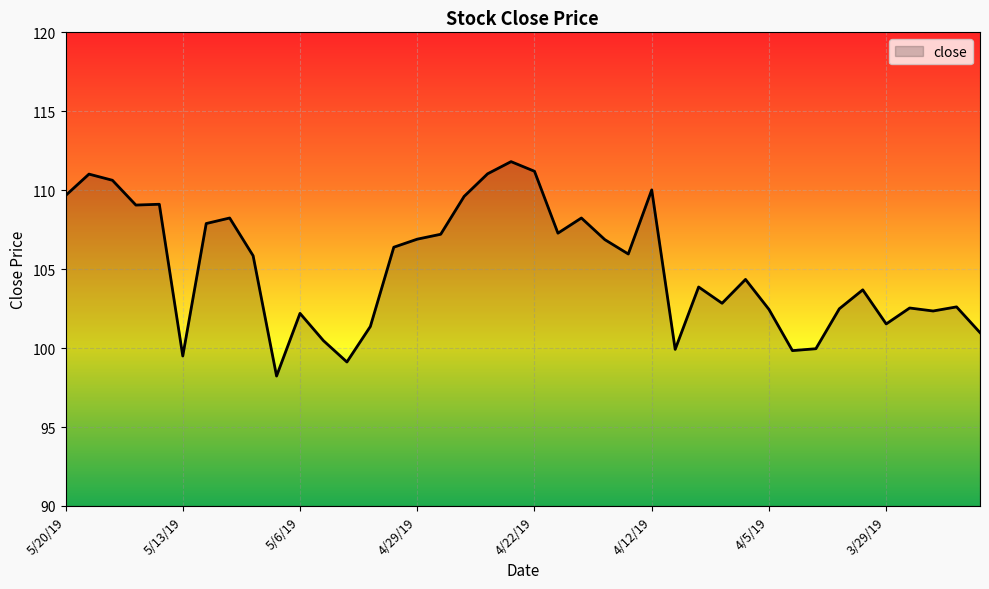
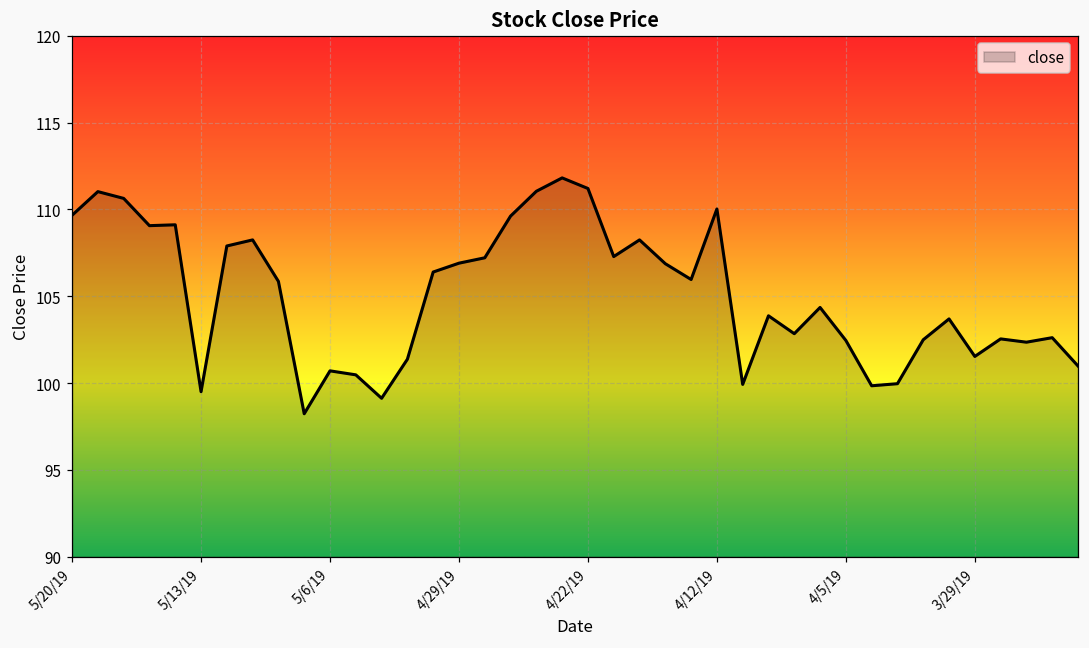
5/6/19: 102.2 -> 100.7
